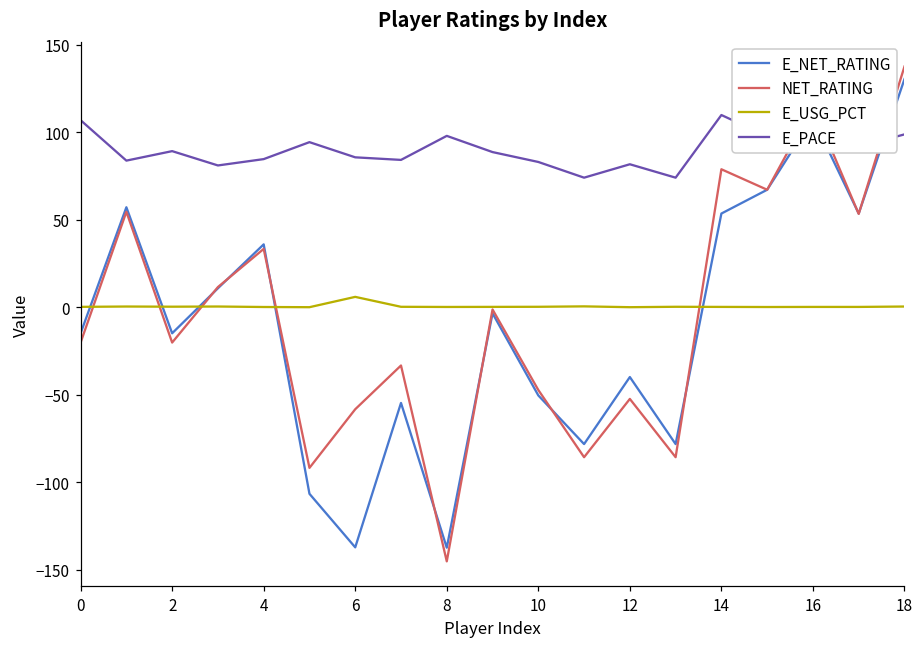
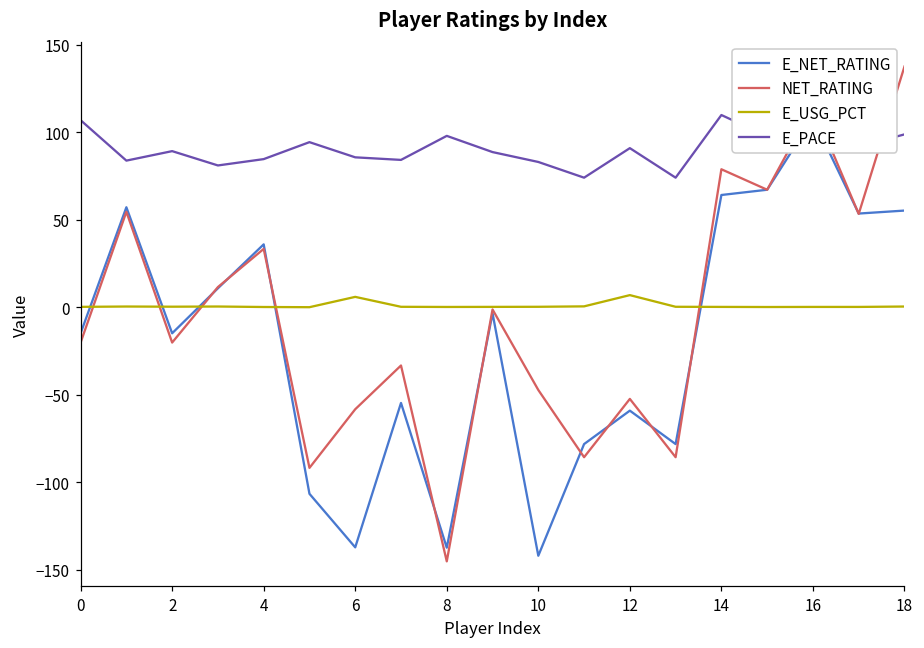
E_NET_RATING, 10: -50 -> -142
E_NET_RATING, 12: -40 -> -59
E_USG_PCT, 12: 0 -> 7
E_PACE, 12: 82 -> 91
E_NET_RATING, 14: 54 -> 64
E_NET_RATING, 18: 130 -> 55
